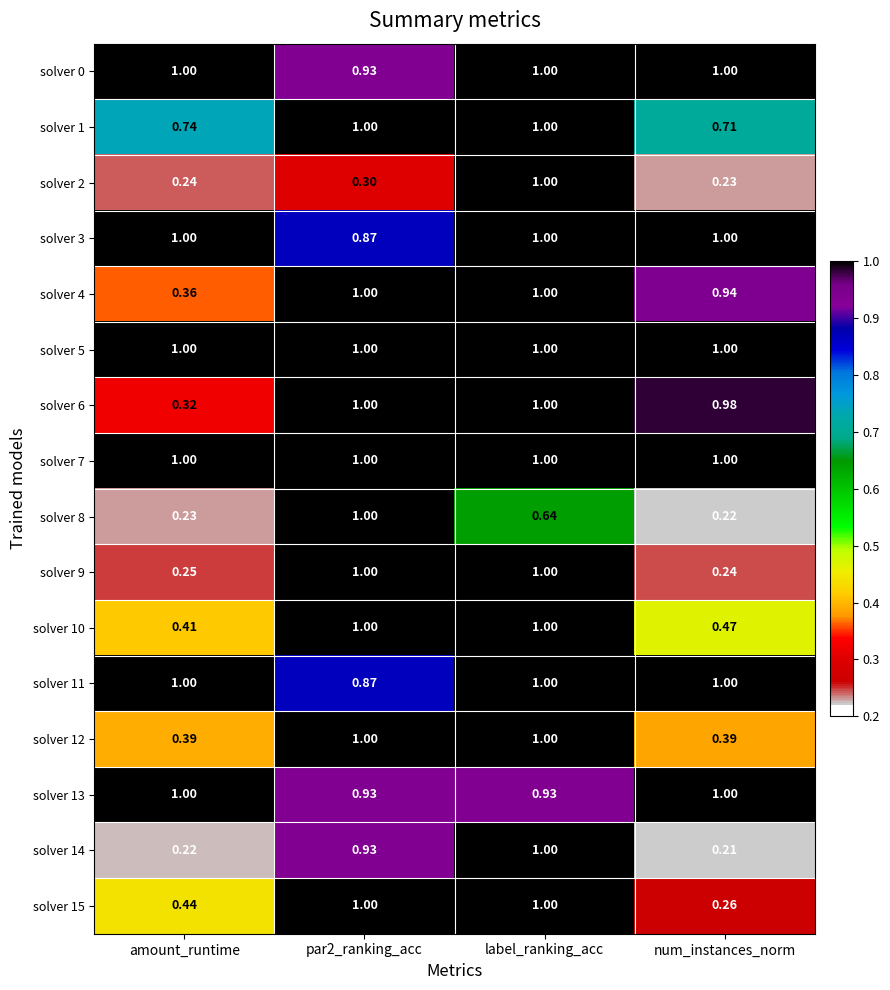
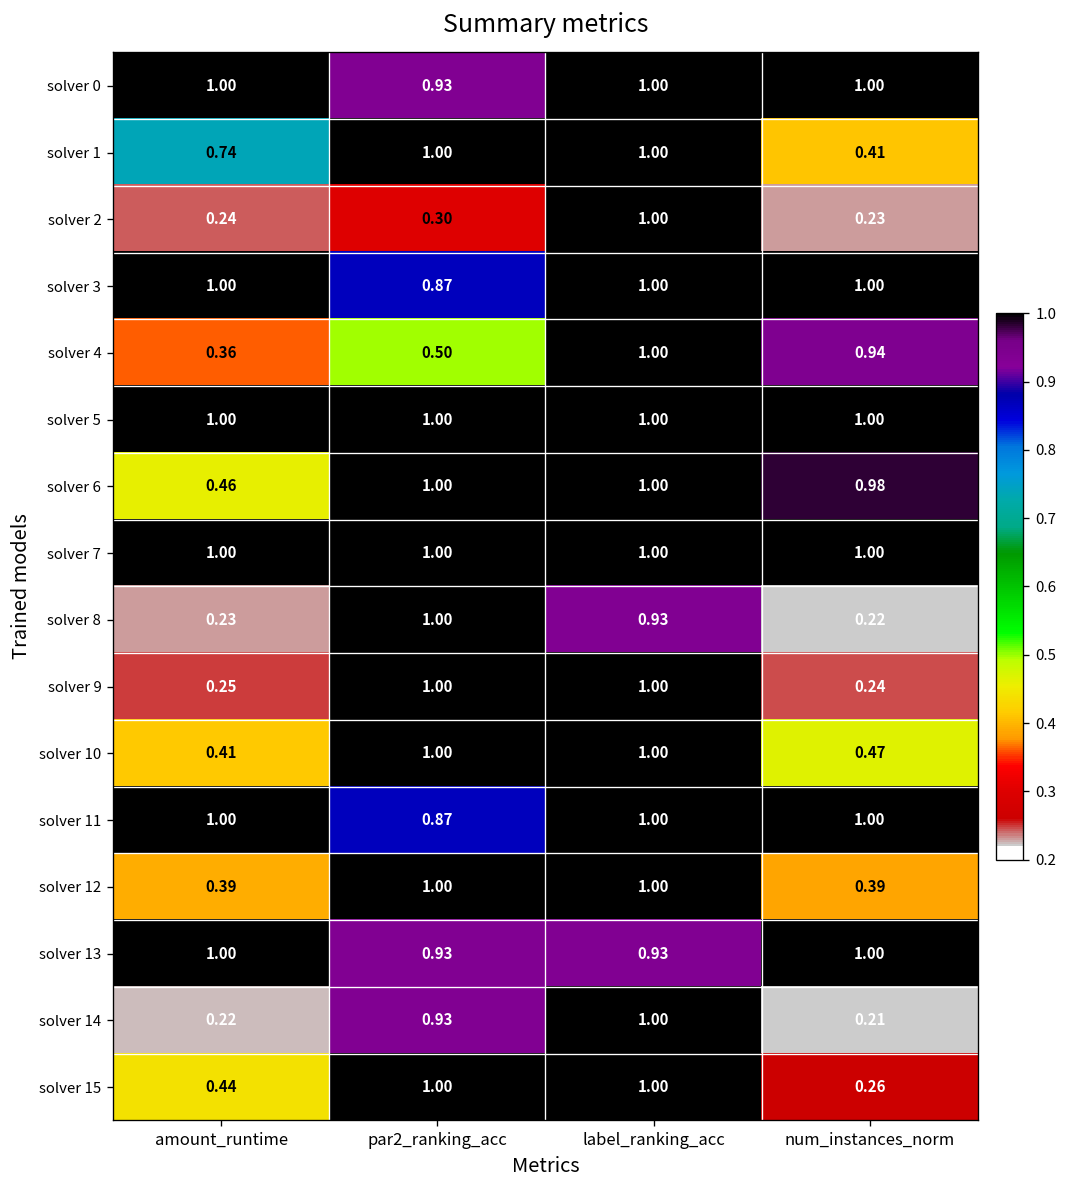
solver 1, num_instances_norm: 0.71 -> 0.41
solver 4, par2_ranking_acc: 1.00 -> 0.50
solver 6, amount_runtime: 0.32 -> 0.46
solver 8, label_ranking_acc: 0.64 -> 0.93
